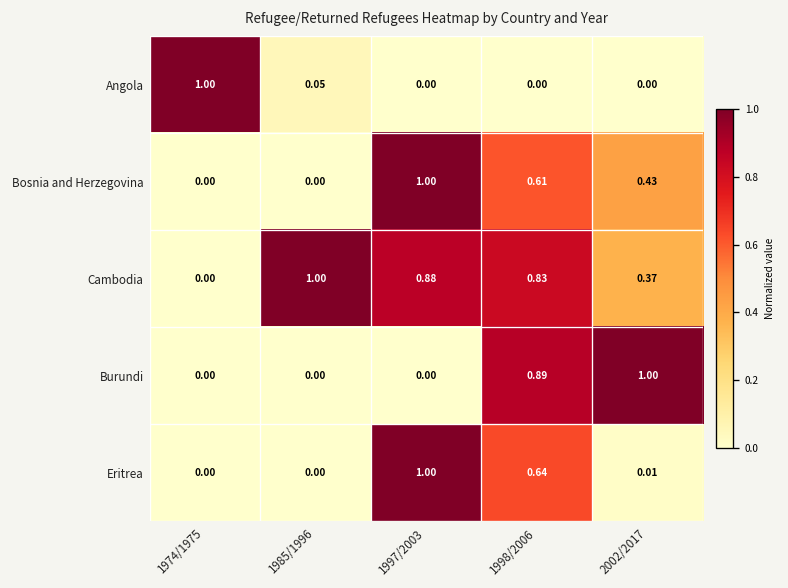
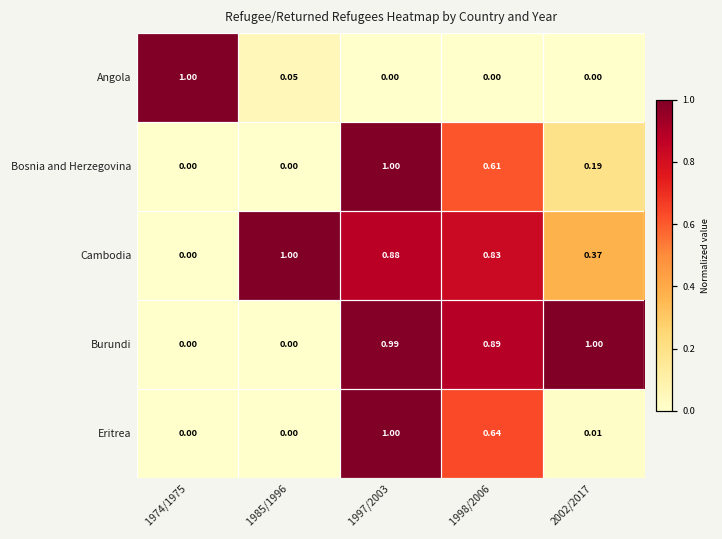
Bosnia and Herzegovina, 2002/2017: 0.43 -> 0.19
Burundi, 1997/2003: 0.00 -> 0.99
